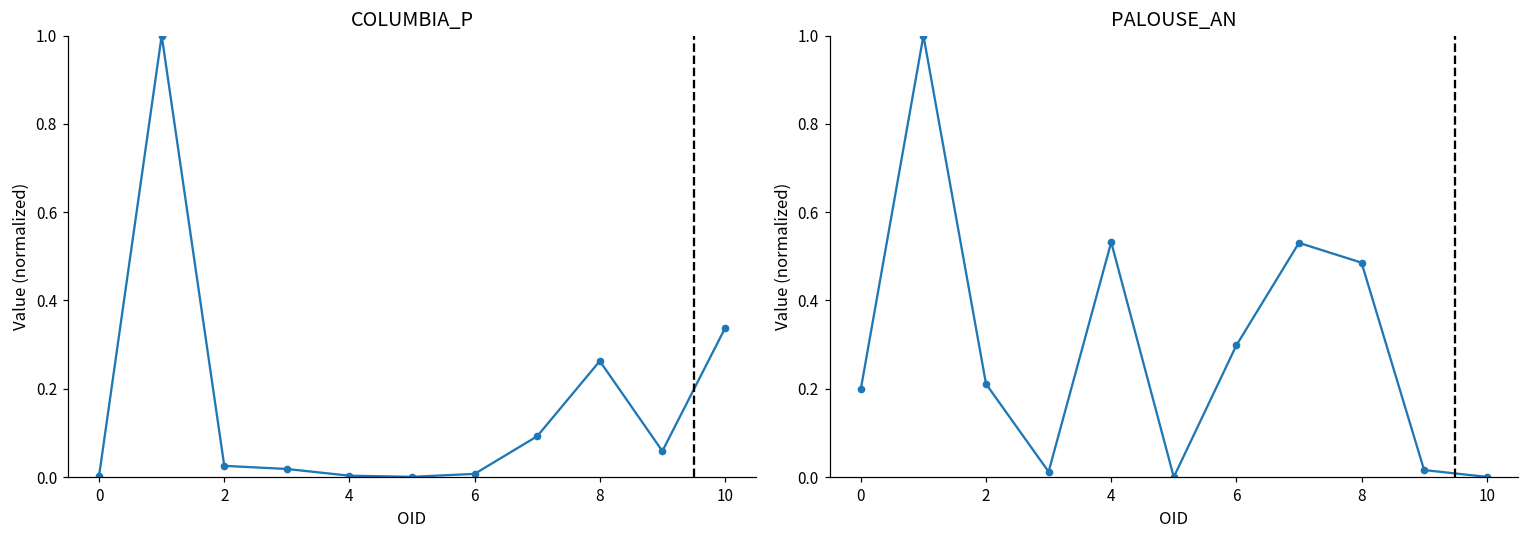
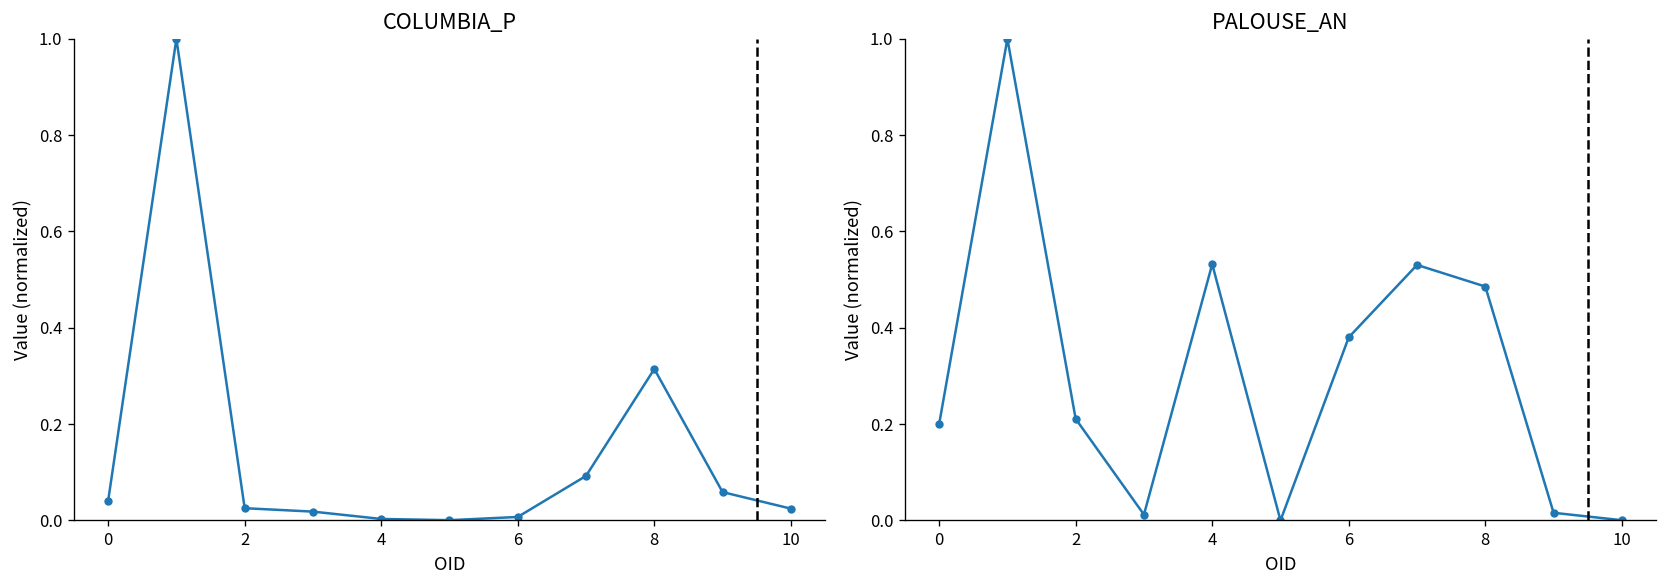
COLUMBIA_P, 0: 0.00 -> 0.04
COLUMBIA_P, 8: 0.26 -> 0.31
COLUMBIA_P, 10: 0.34 -> 0.02
PALOUSE_AN, 6: 0.30 -> 0.38
